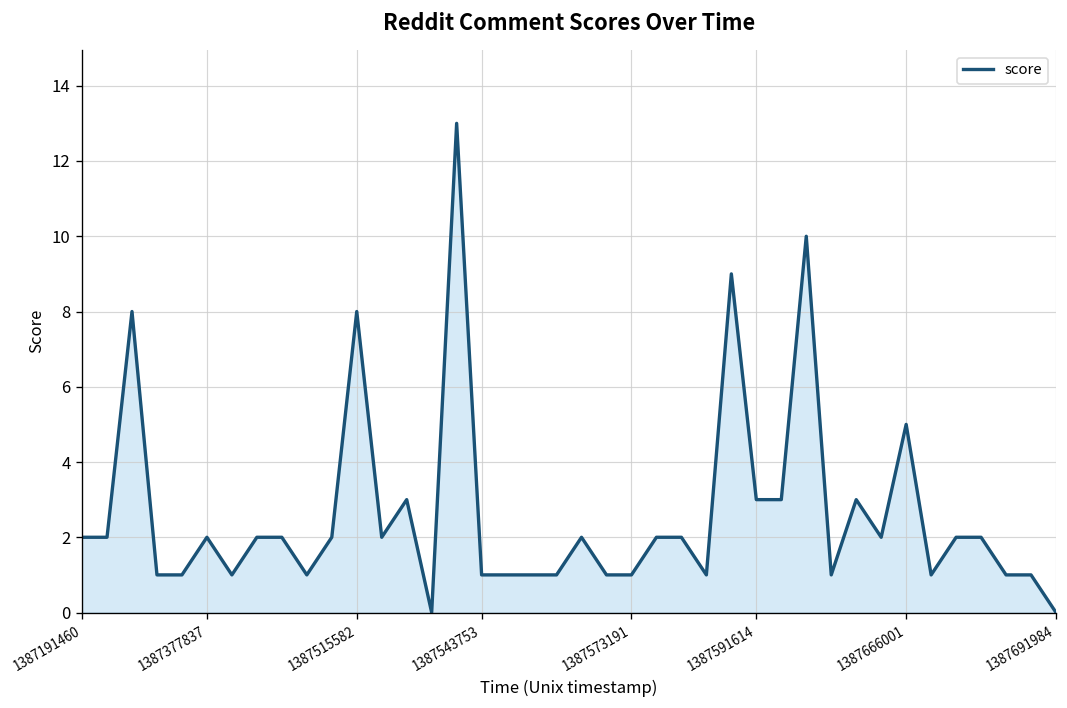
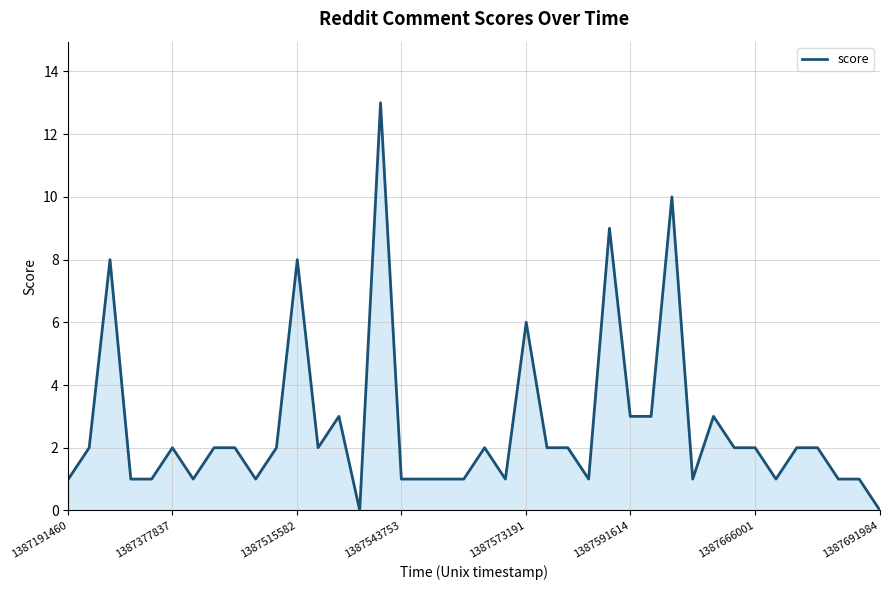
1387191460: 2 -> 1
1387573191: 1 -> 6
1387666001: 5 -> 2
